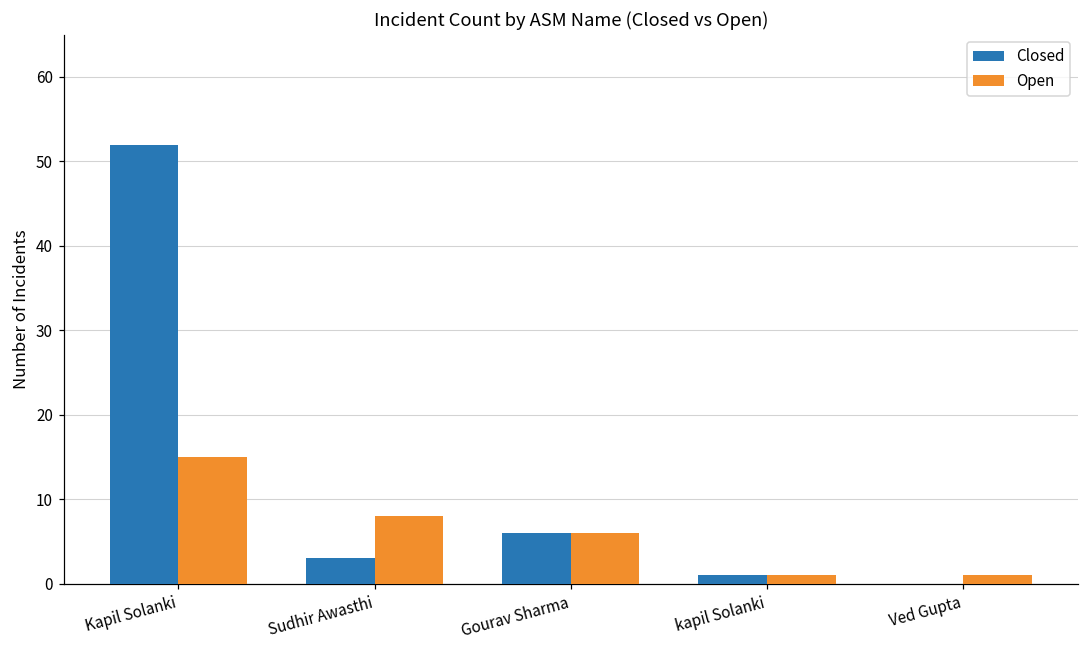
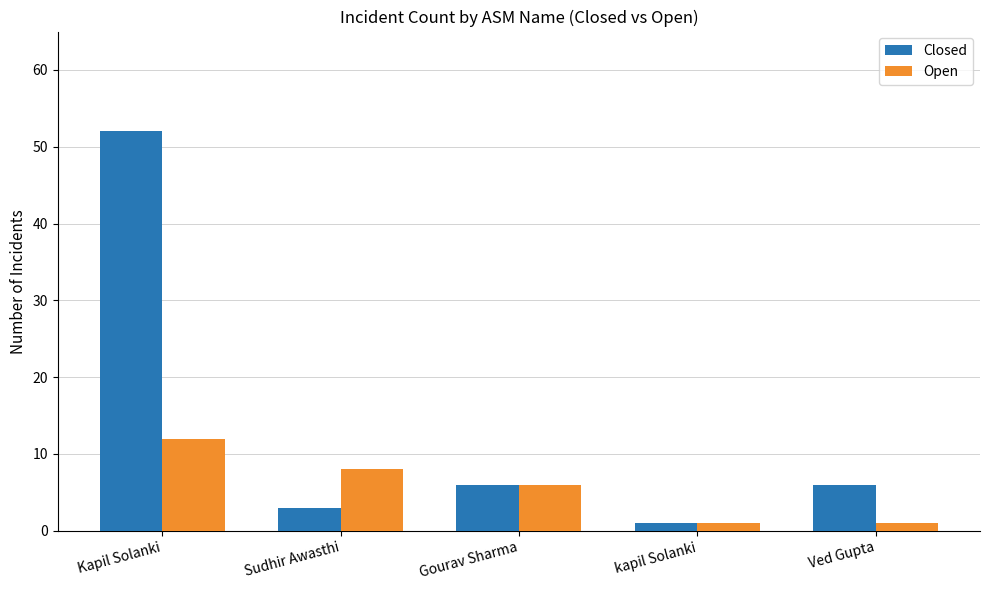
Open, Kapil Solanki: 15 -> 12
Closed, Ved Gupta: 0 -> 6
